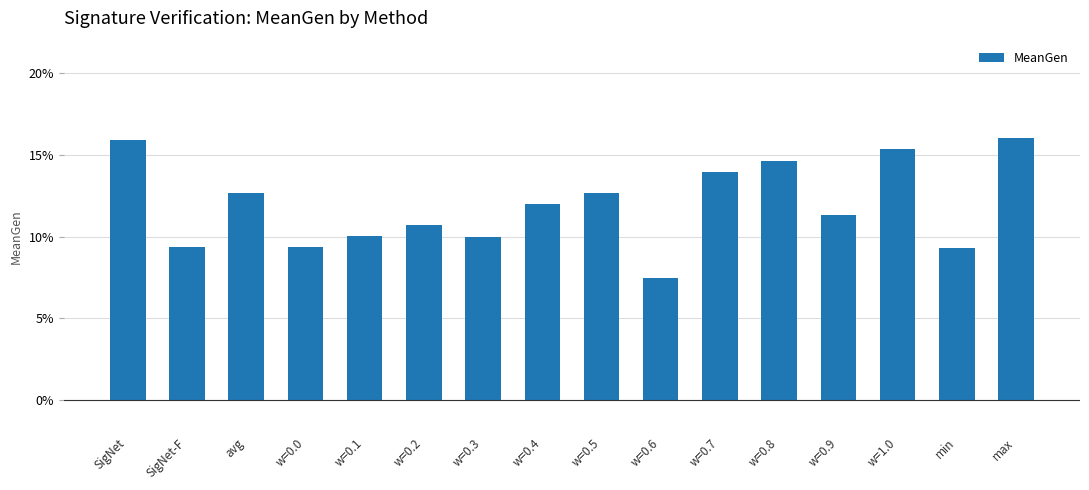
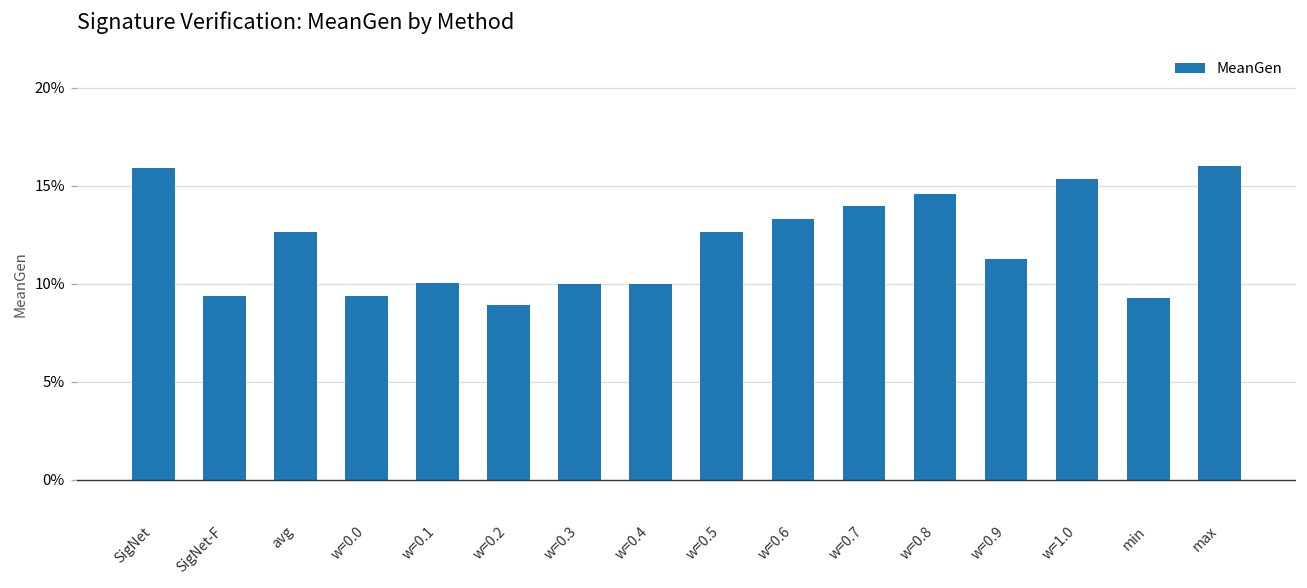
w=0.2: 10.7% -> 8.9%
w=0.4: 12.0% -> 10.0%
w=0.6: 7.5% -> 13.3%
